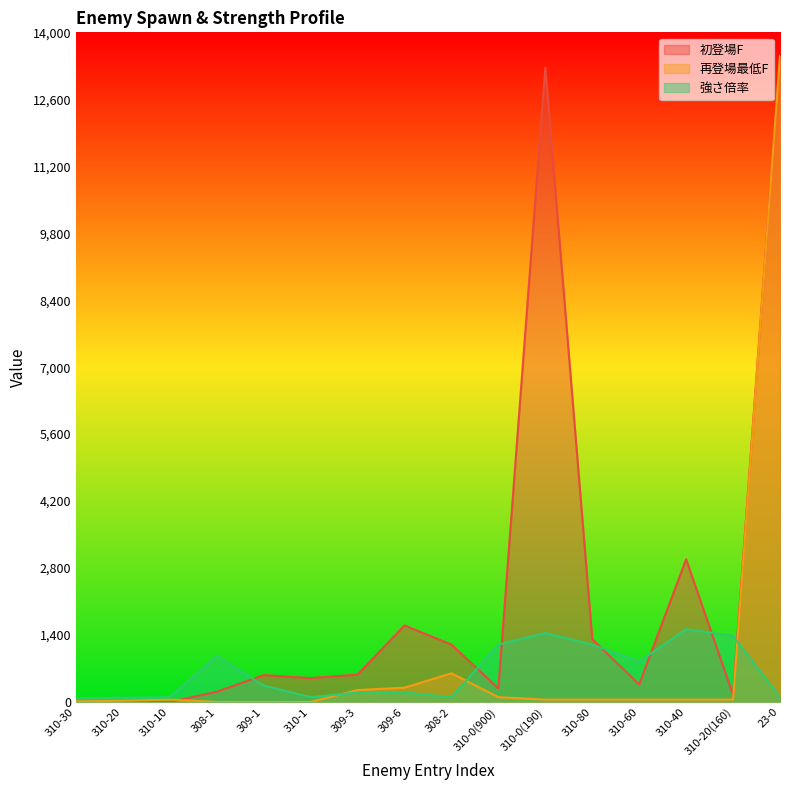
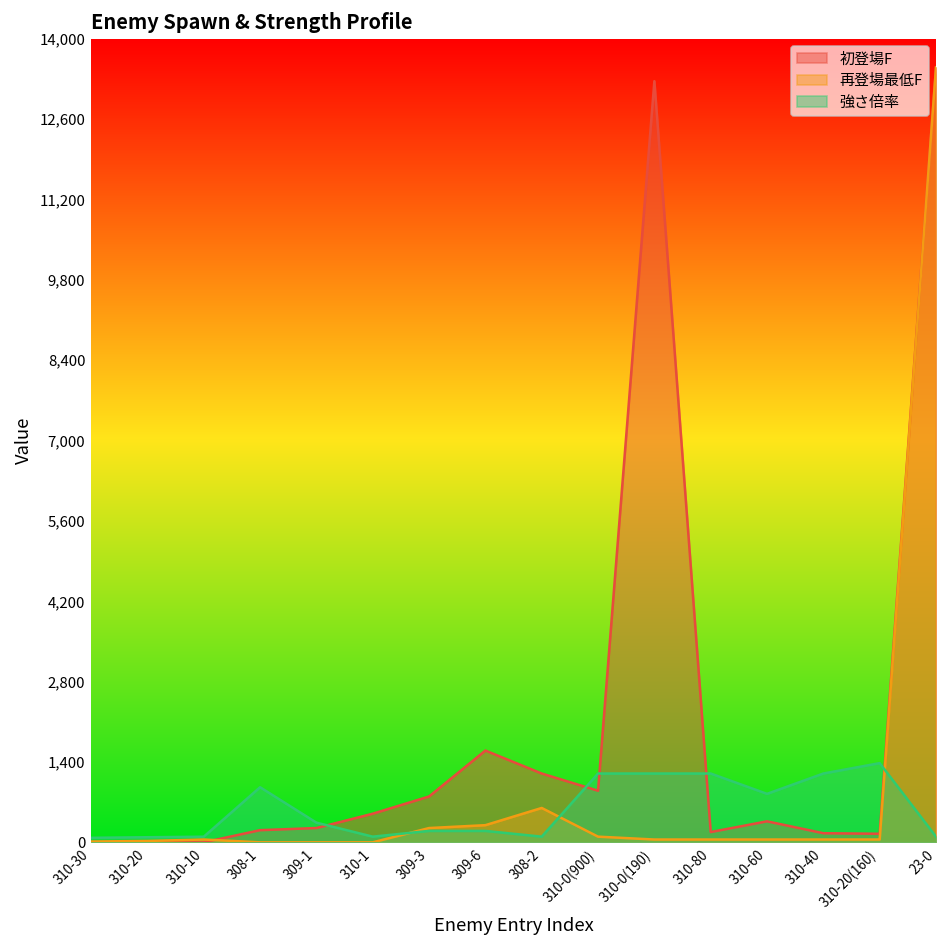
初登場F, 309-1: 600 -> 300
初登場F, 309-3: 600 -> 800
初登場F, 310-0(900): 300 -> 900
強さ倍率, 310-0(190): 1,400 -> 1,200
初登場F, 310-80: 1,300 -> 200
初登場F, 310-40: 3,000 -> 200
強さ倍率, 310-40: 1,500 -> 1,200
